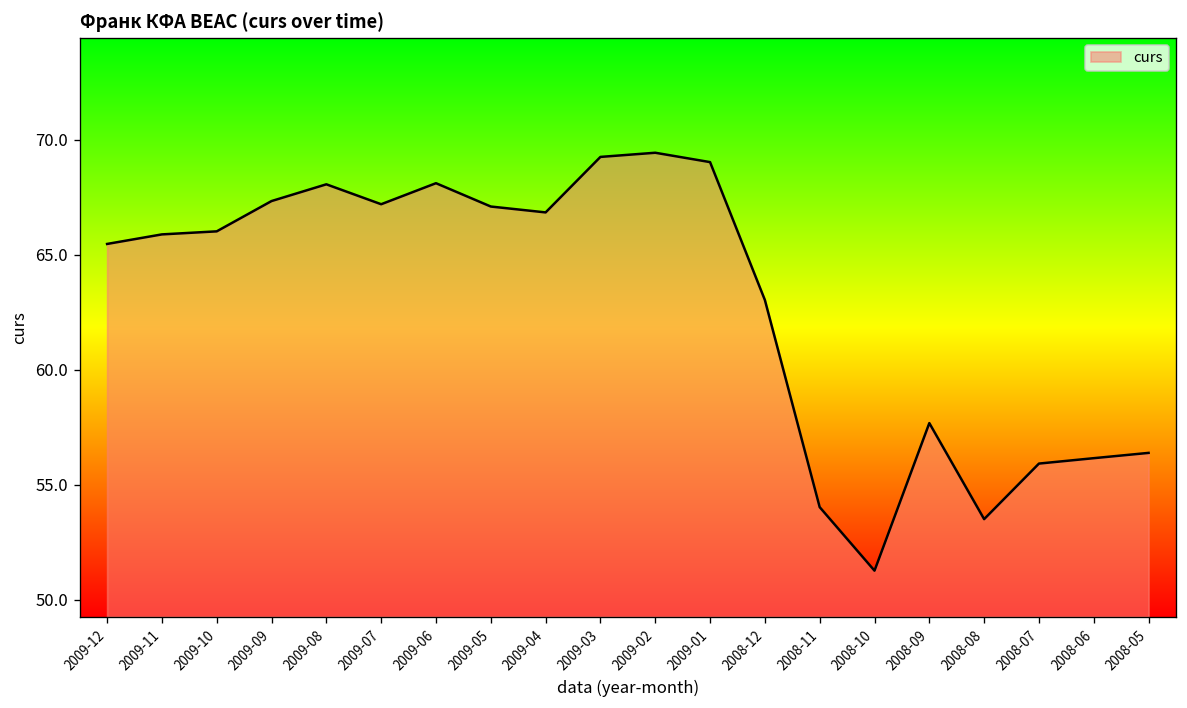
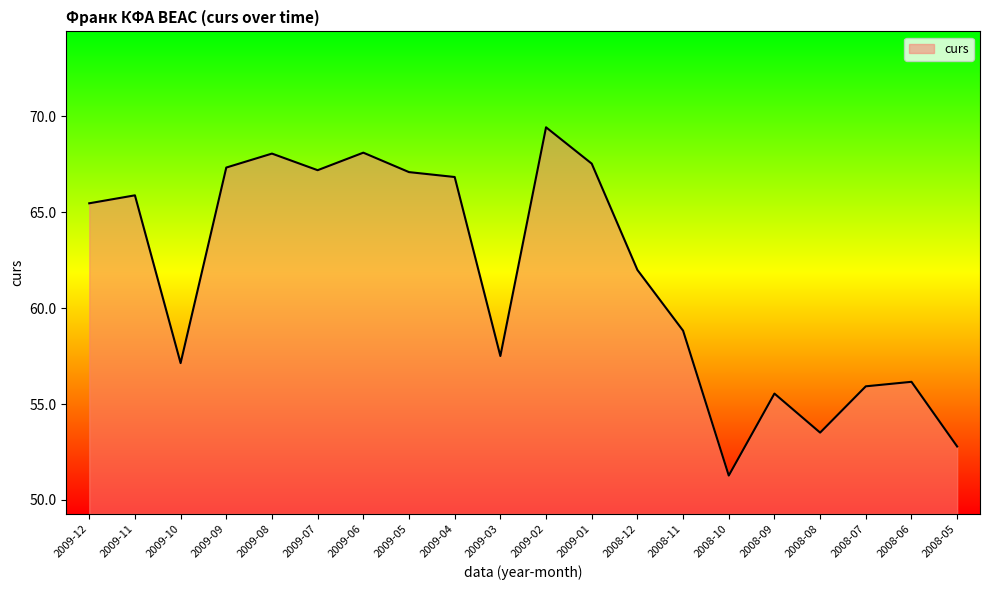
2009-10: 66.0 -> 57.1
2009-03: 69.3 -> 57.5
2009-01: 69.0 -> 67.5
2008-12: 63.0 -> 62.0
2008-11: 54.0 -> 58.8
2008-09: 57.7 -> 55.5
2008-05: 56.4 -> 52.8
